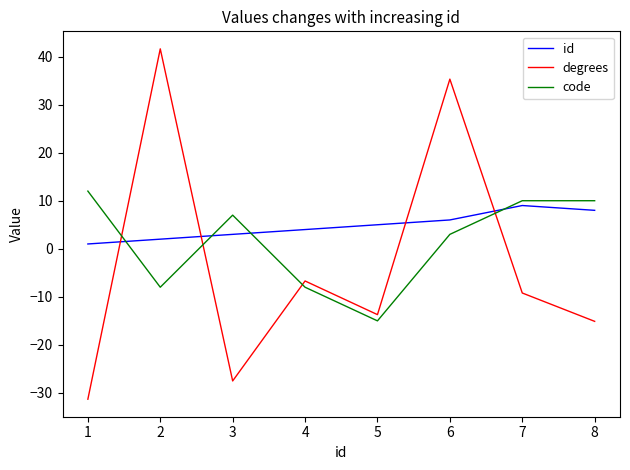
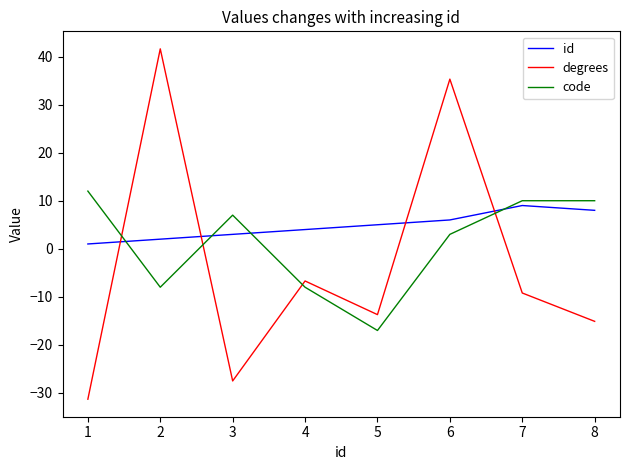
code, 5: -15 -> -17
